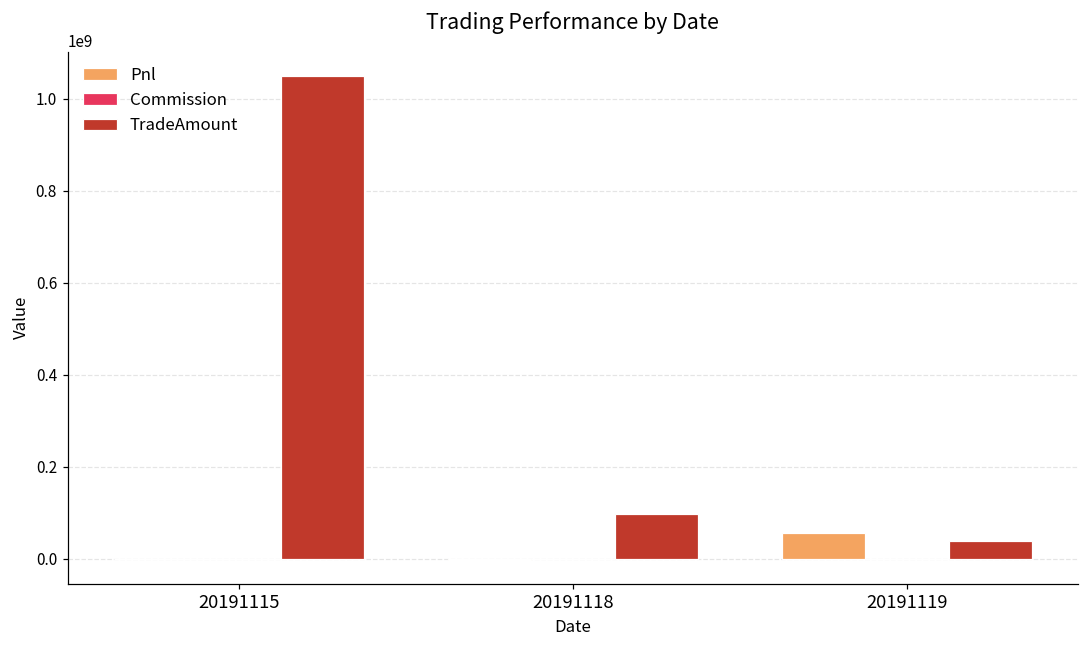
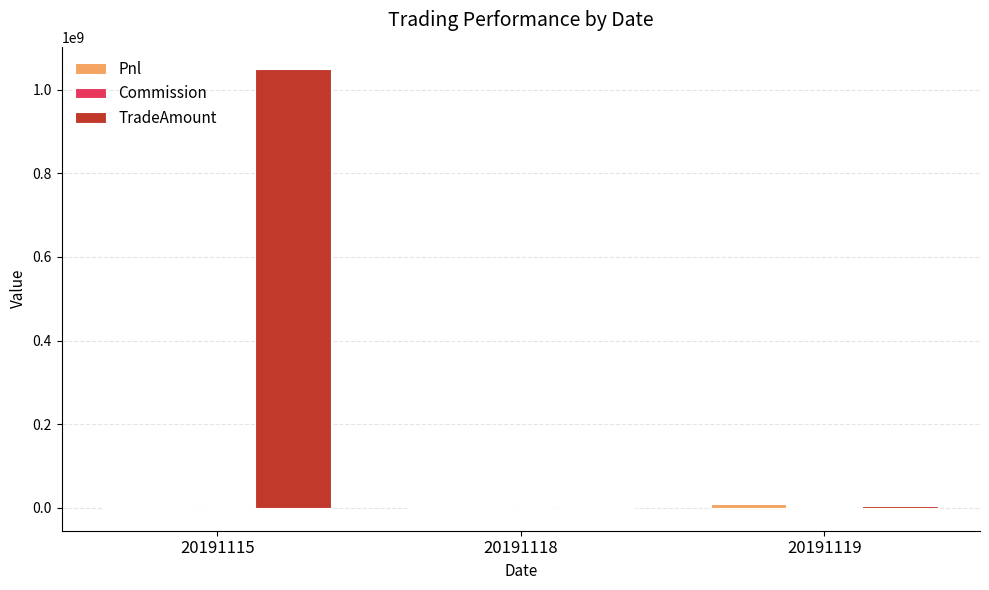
TradeAmount, 20191118: 100000000 -> 0
Pnl, 20191119: 50000000 -> 10000000
TradeAmount, 20191119: 40000000 -> 10000000
